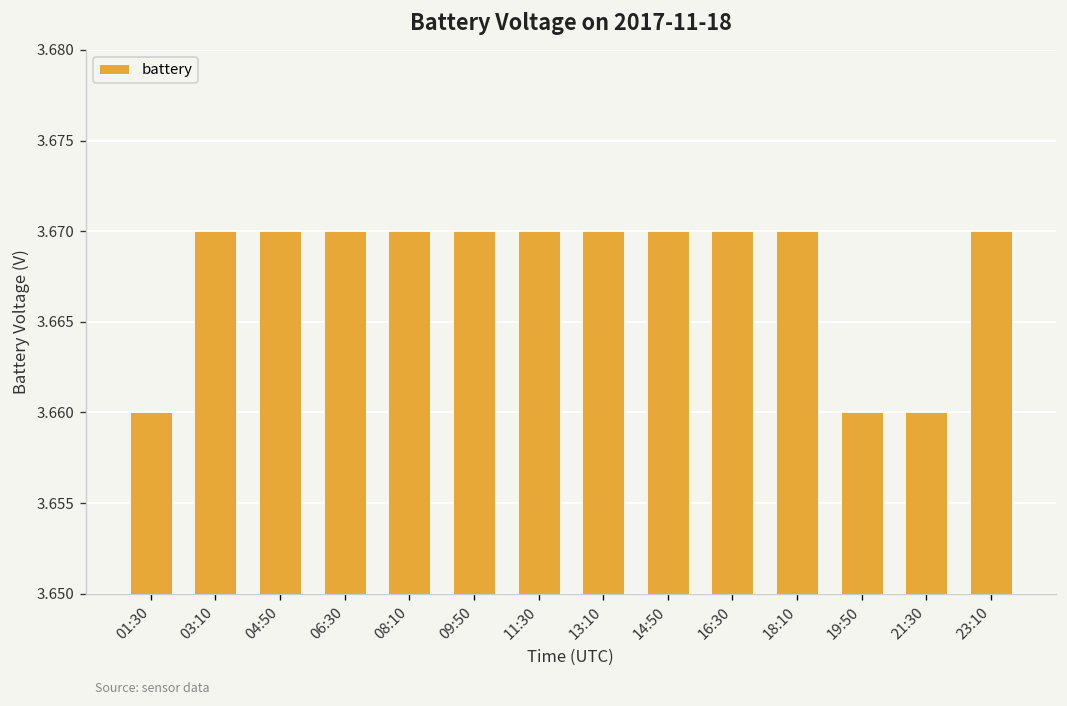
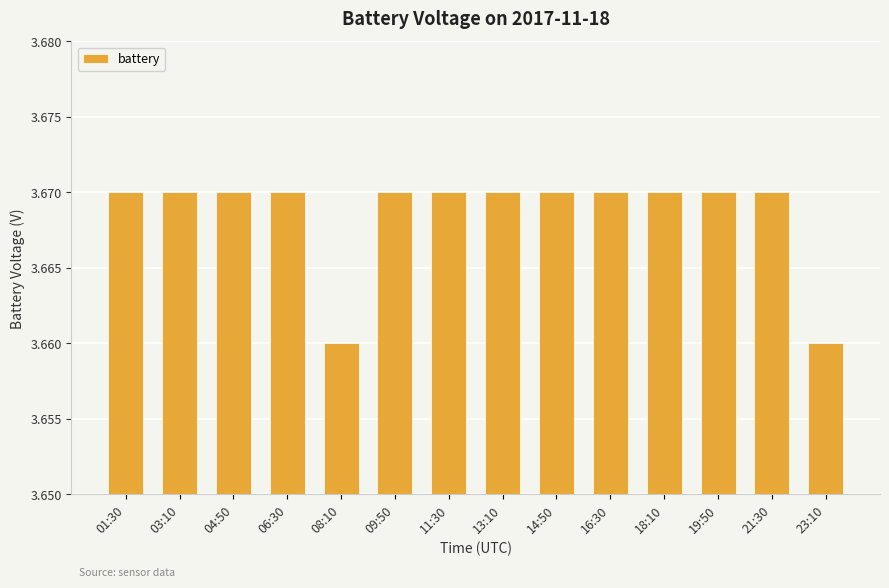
01:30: 3.66 -> 3.67
08:10: 3.67 -> 3.66
19:50: 3.66 -> 3.67
21:30: 3.66 -> 3.67
23:10: 3.67 -> 3.66
